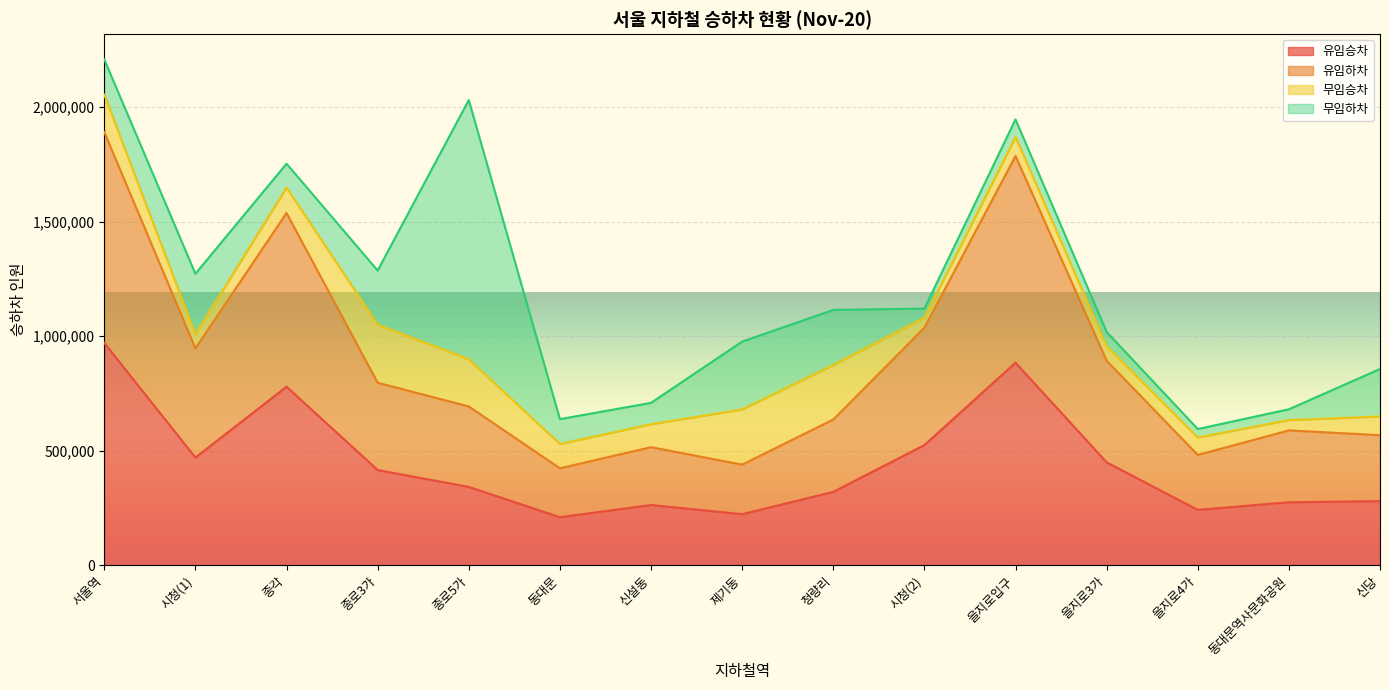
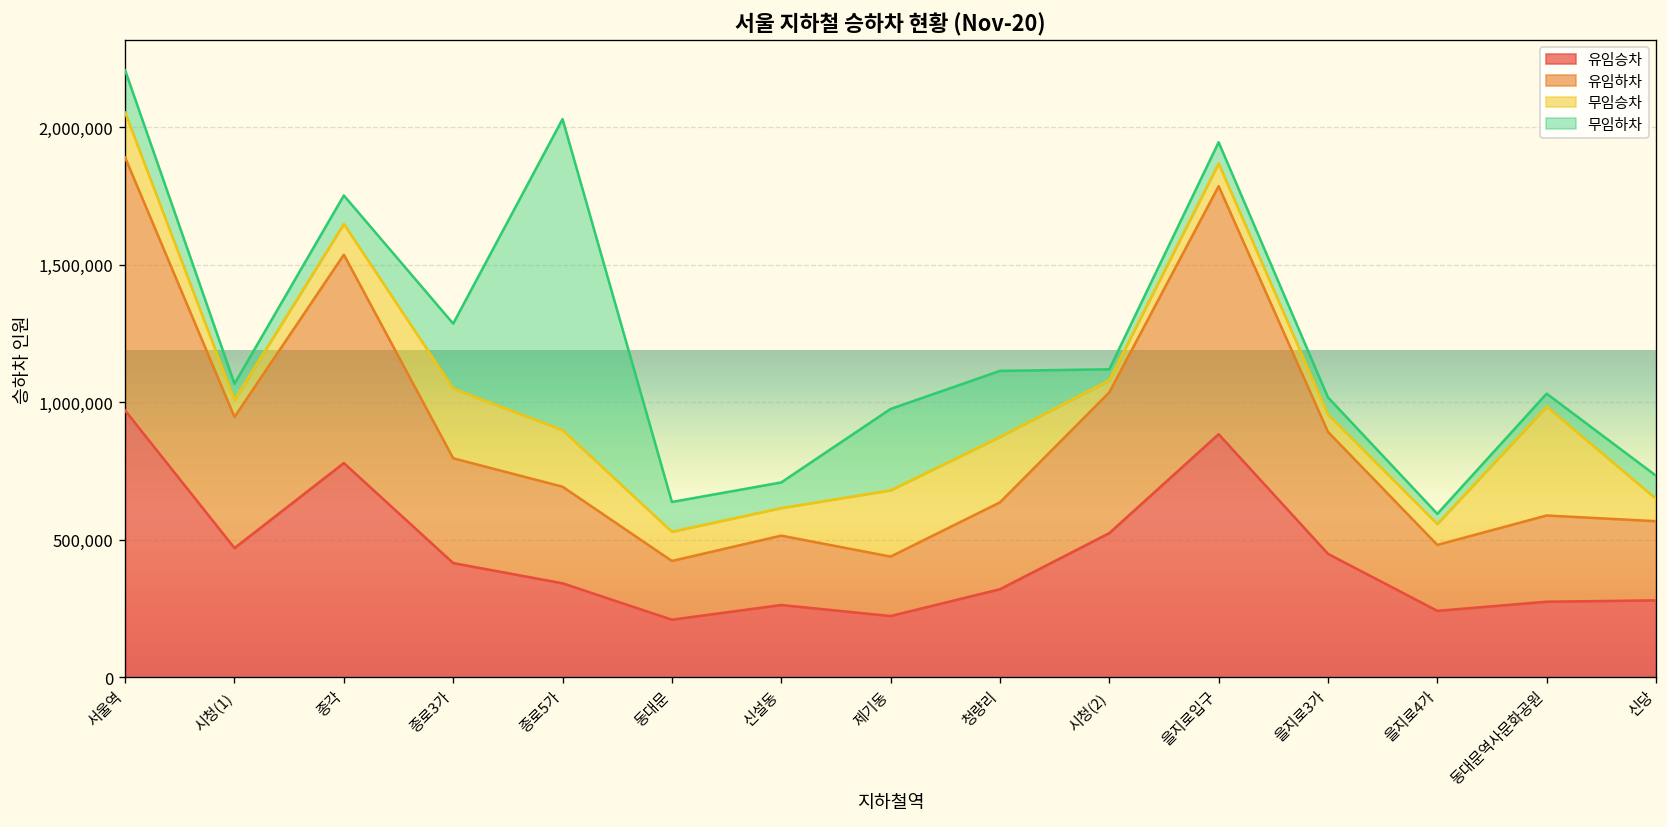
무임하차, 시청(1): 260,000 -> 60,000
무임승차, 동대문역사문화공원: 50,000 -> 400,000
무임하차, 신당: 210,000 -> 80,000
